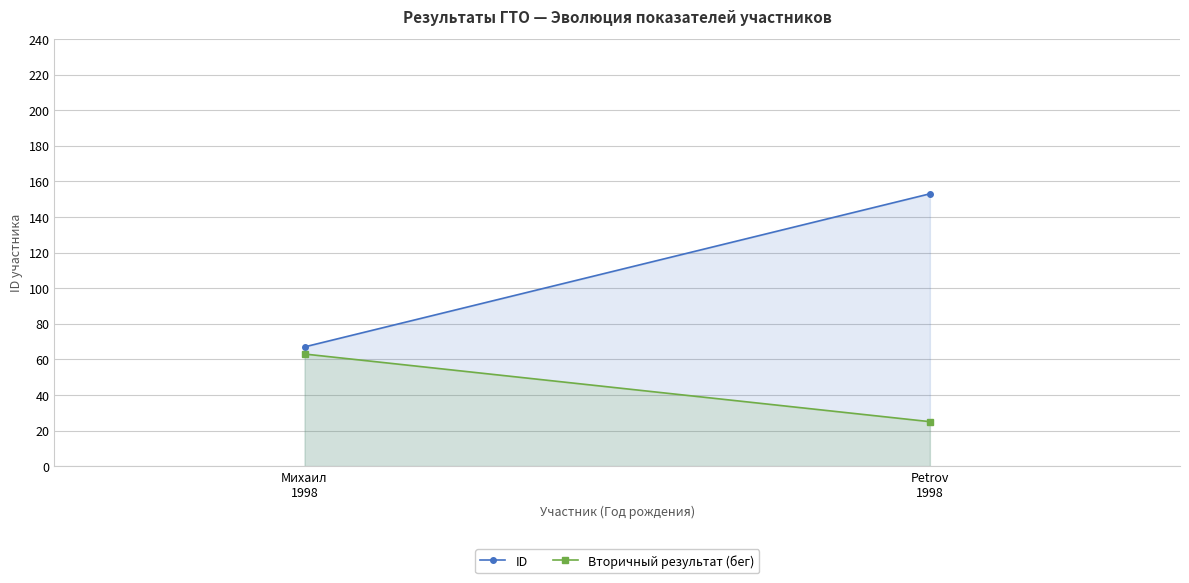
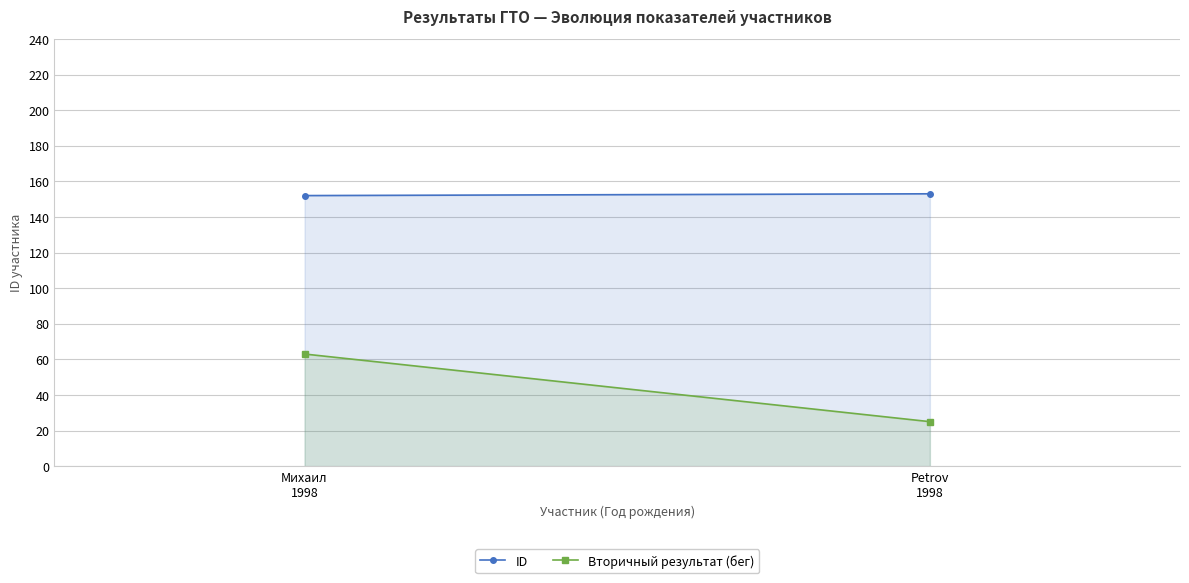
ID, Михаил 1998: 67 -> 152
